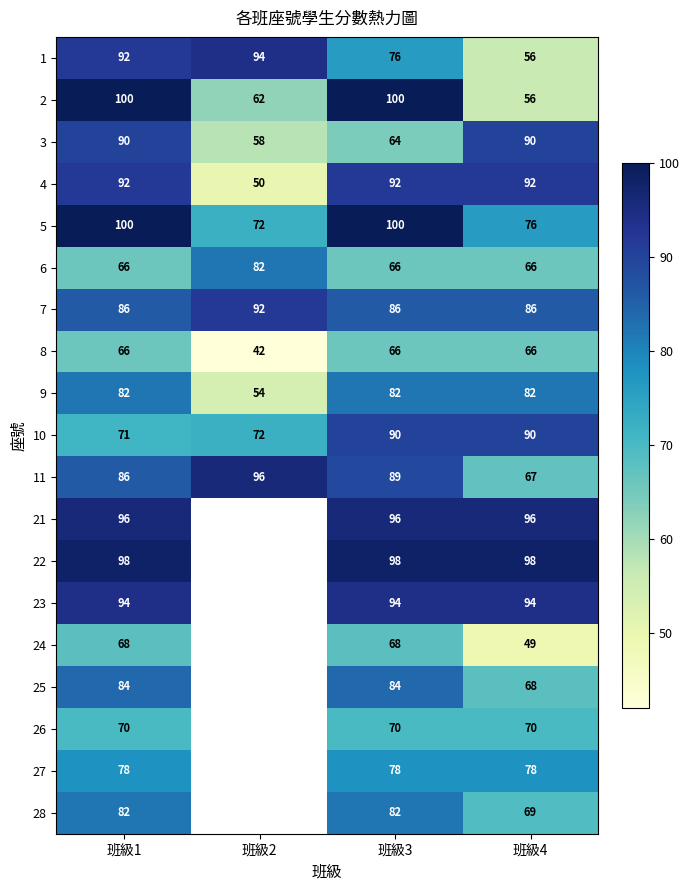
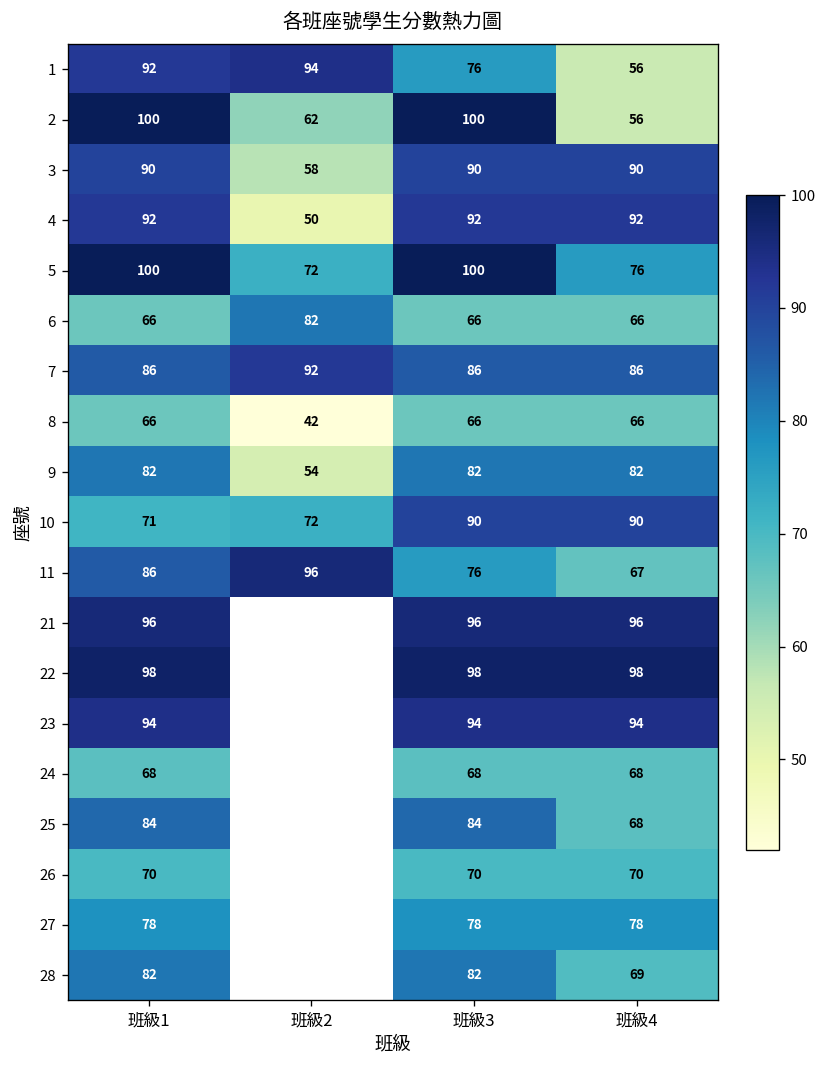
3, 班級3: 64 -> 90
11, 班級3: 89 -> 76
24, 班級4: 49 -> 68
